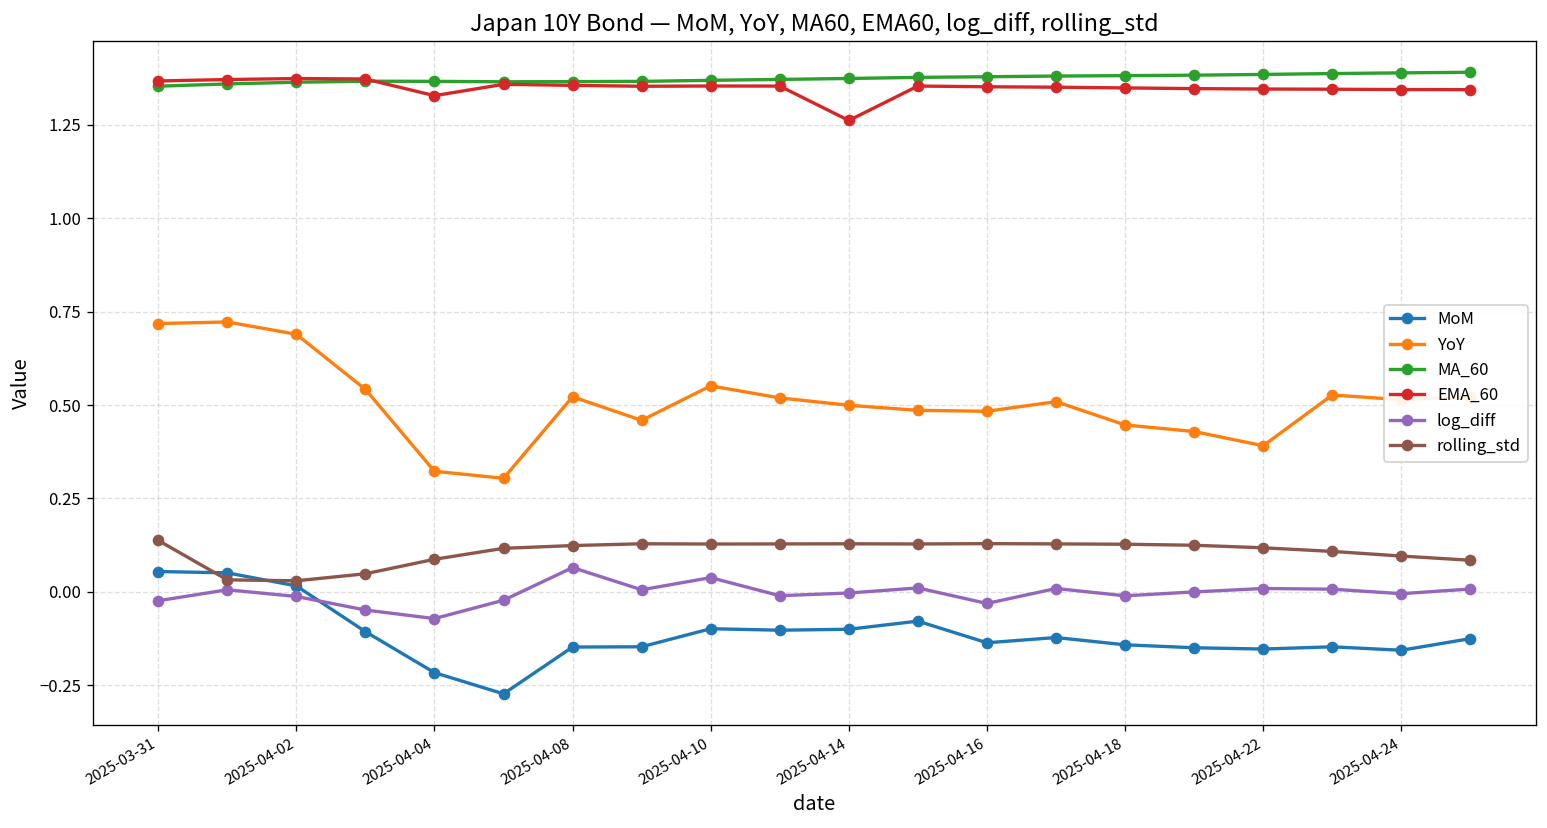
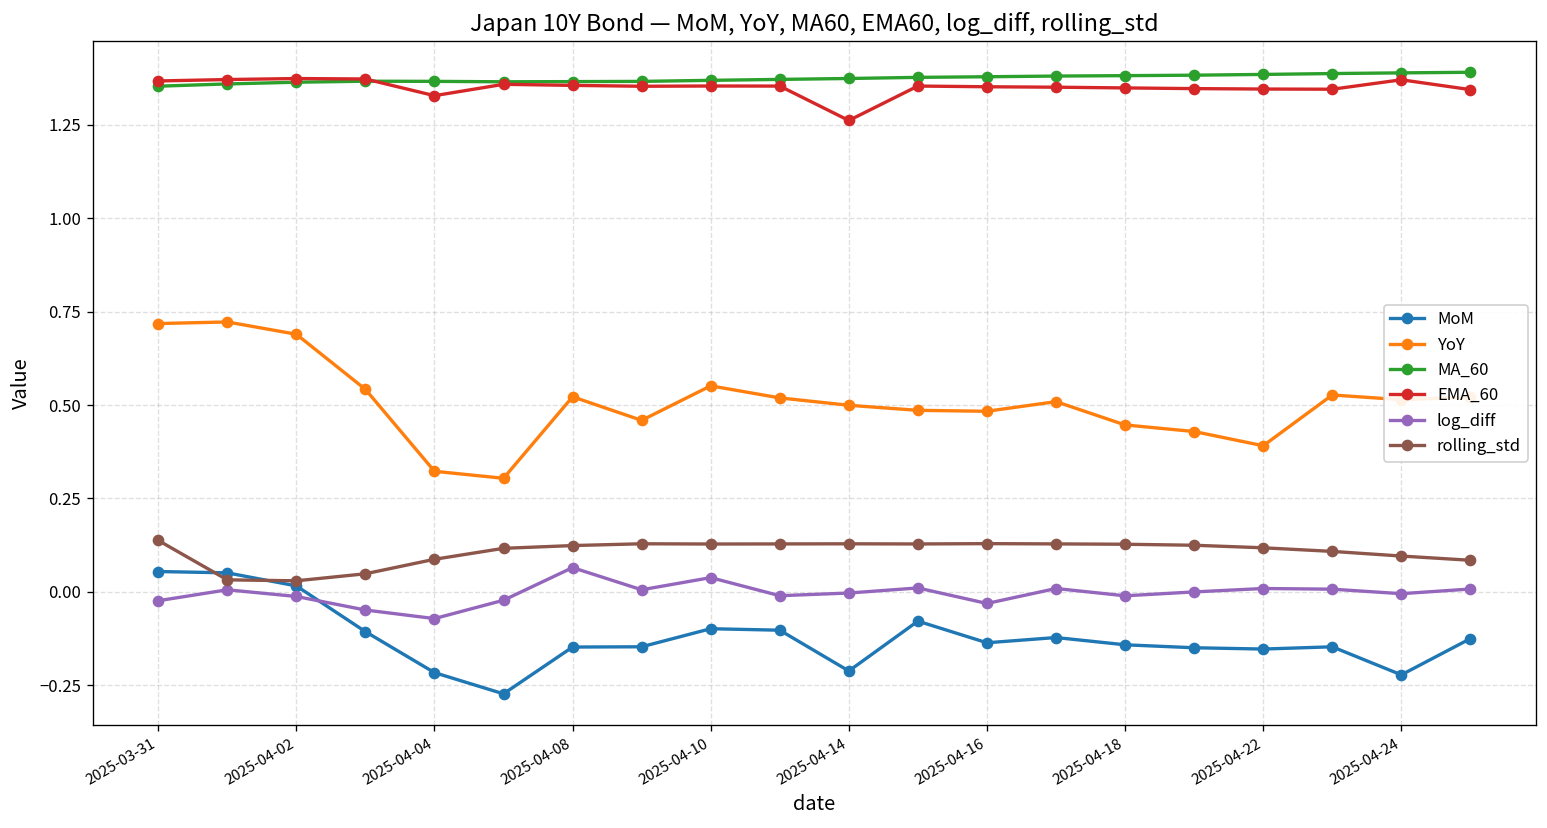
MoM, 2025-04-14: -0.10 -> -0.21
MoM, 2025-04-24: -0.16 -> -0.22
EMA_60, 2025-04-24: 1.34 -> 1.37
